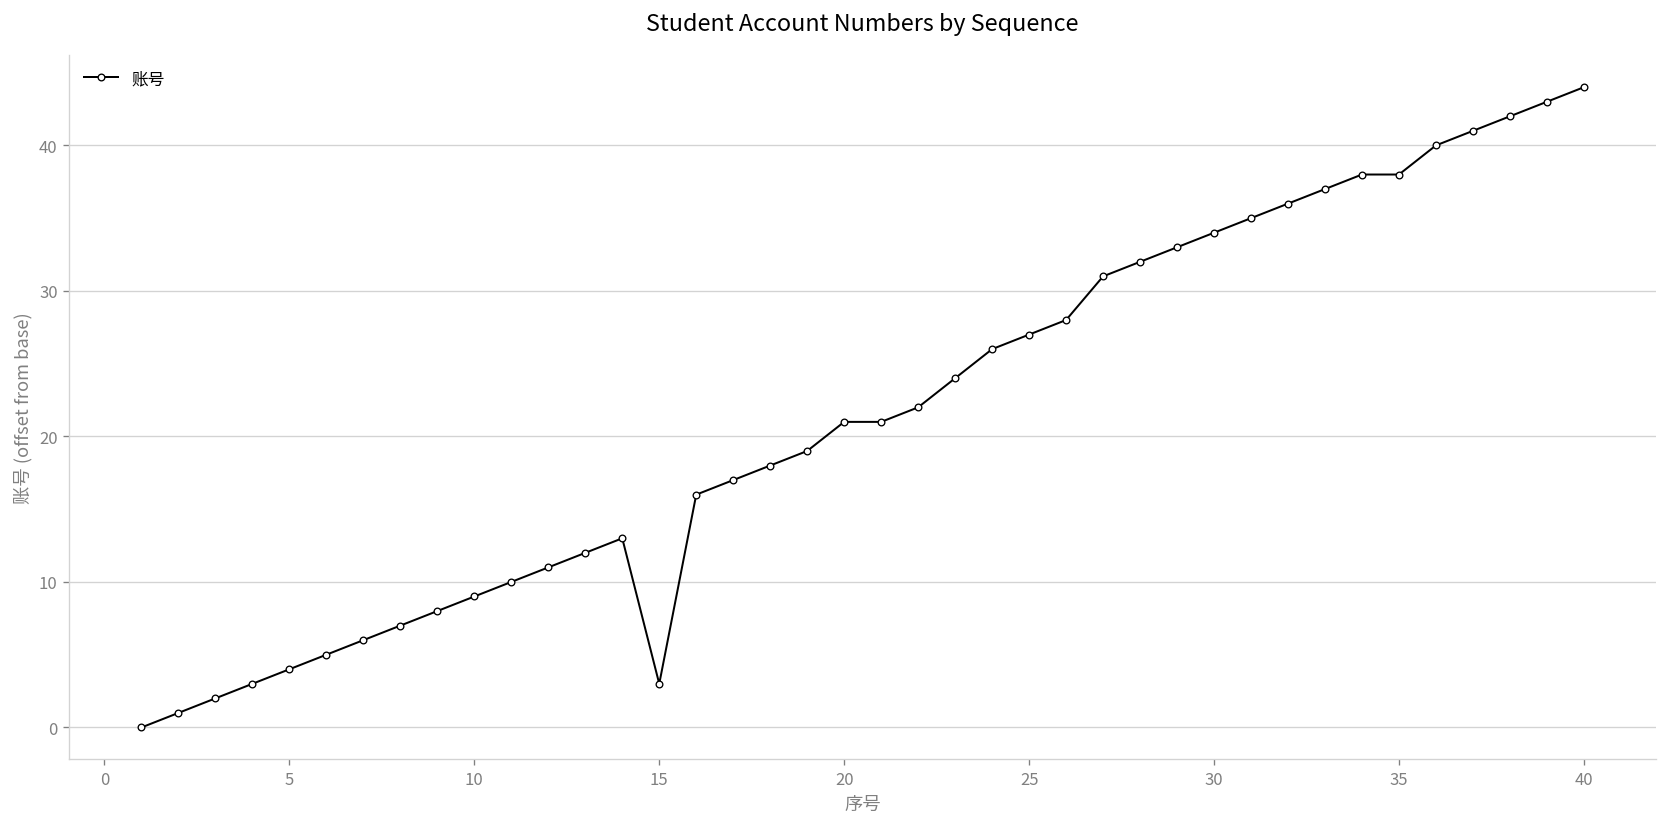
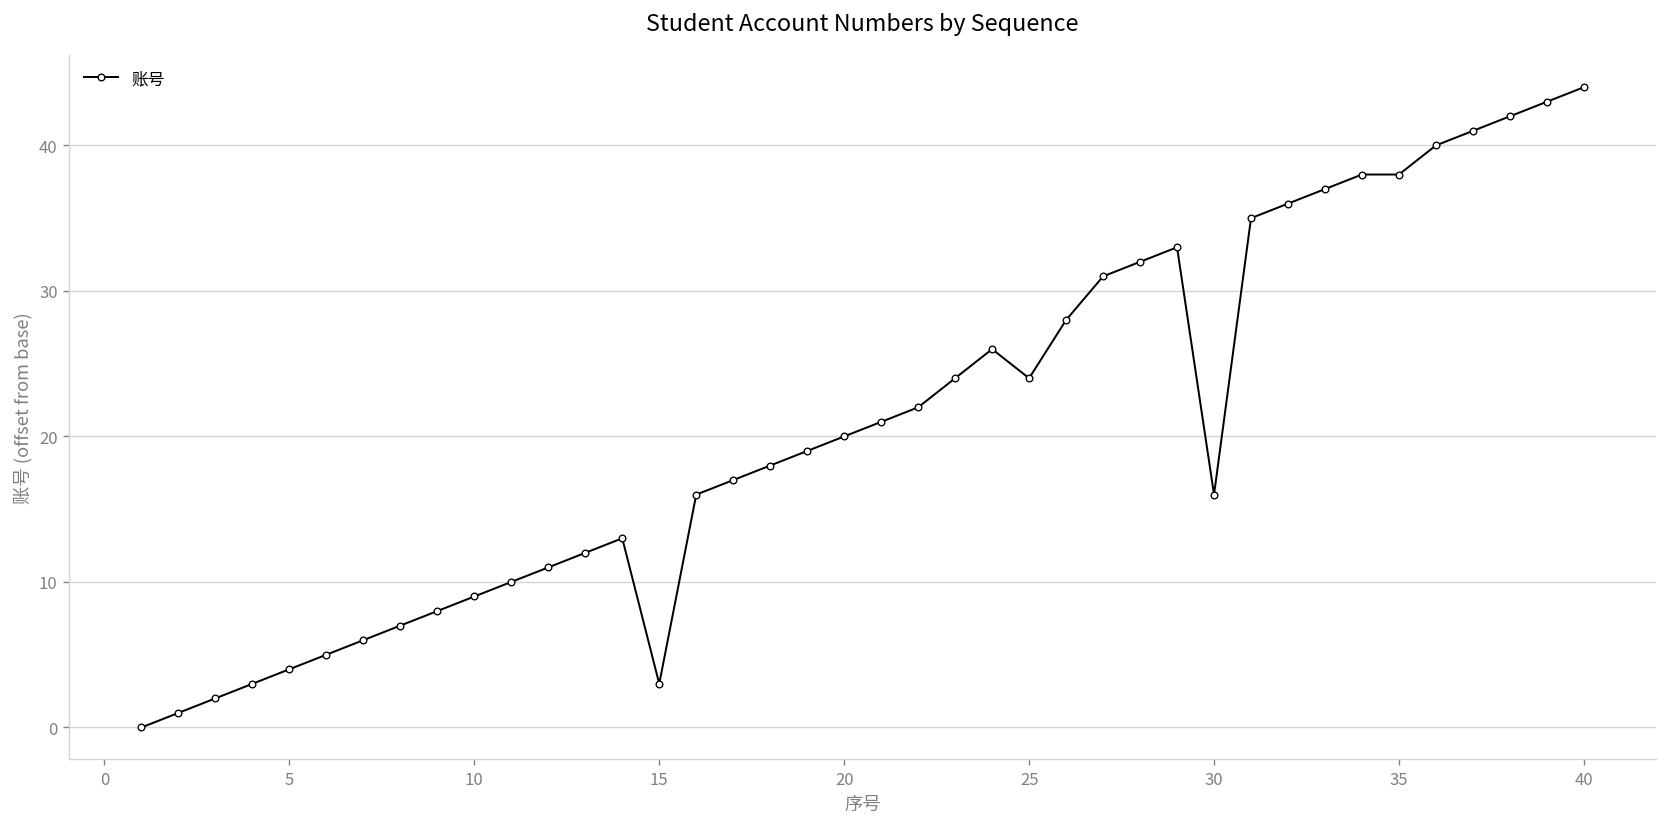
20: 21.0 -> 20.0
25: 27.0 -> 24.0
30: 34.0 -> 16.0
